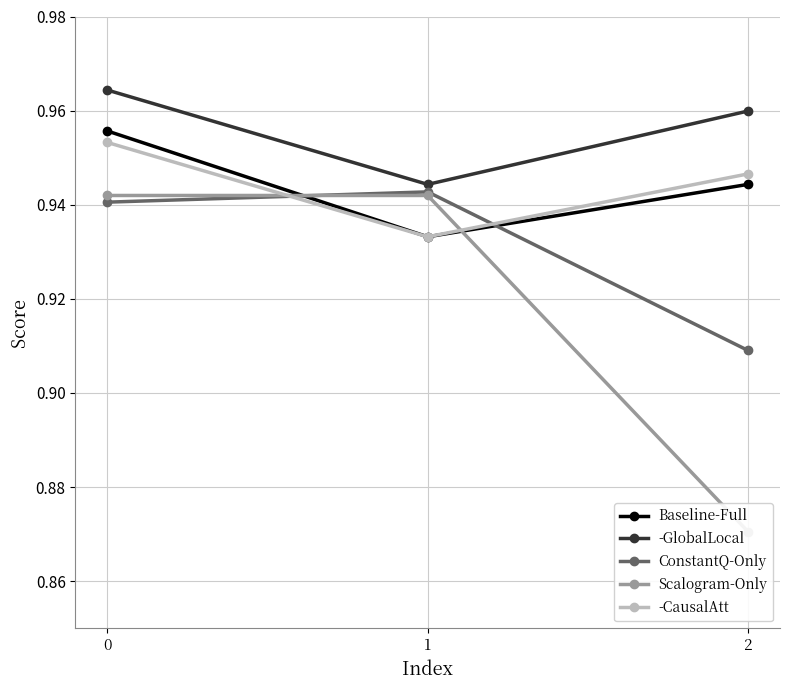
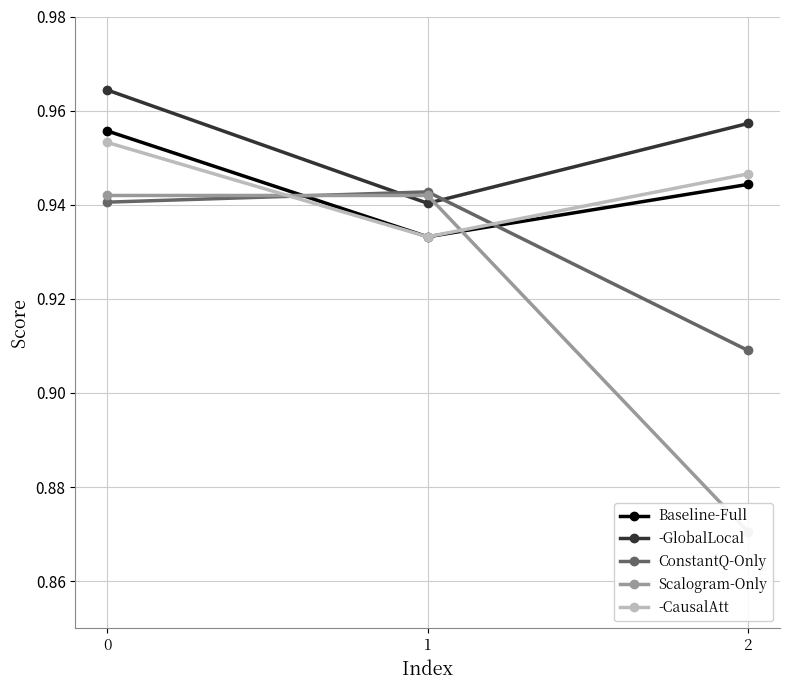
-GlobalLocal, 1: 0.944 -> 0.940
-GlobalLocal, 2: 0.960 -> 0.957
